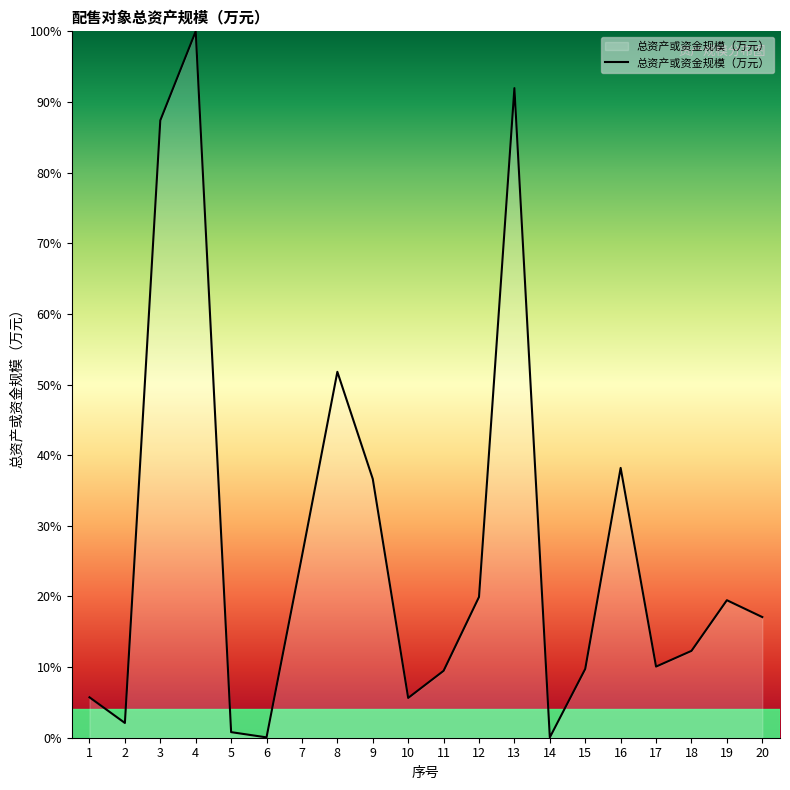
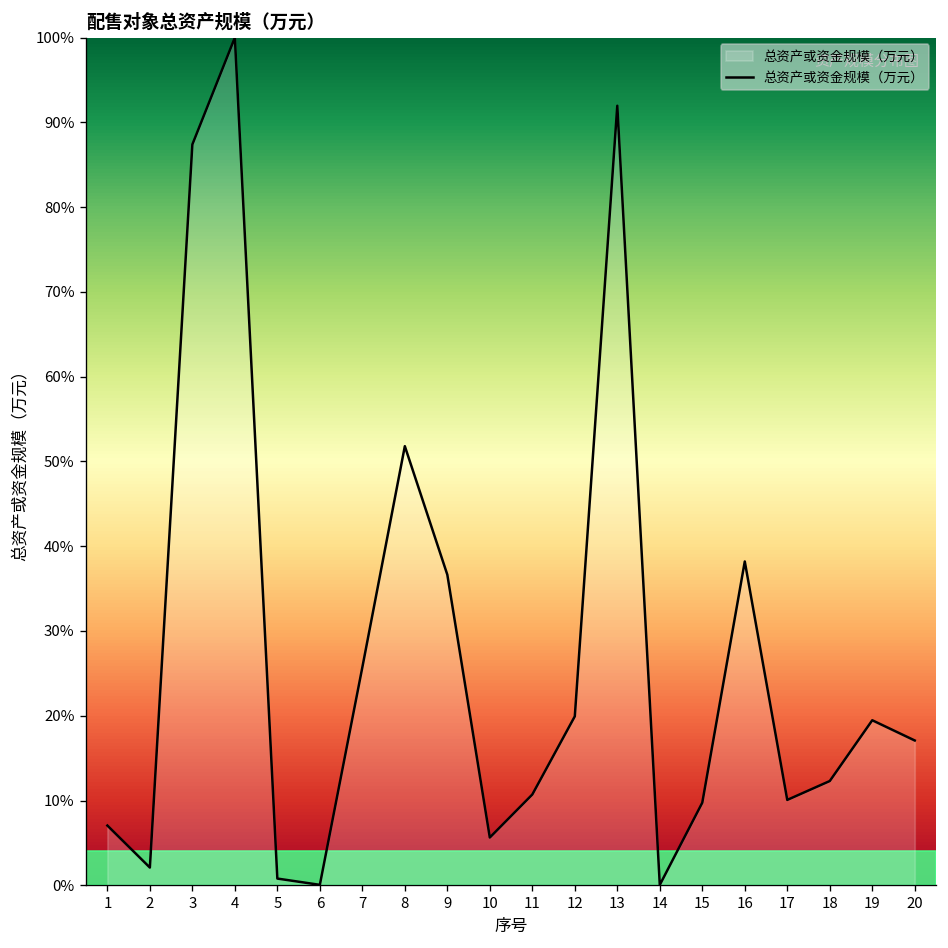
1: 6% -> 7%
11: 9% -> 11%
